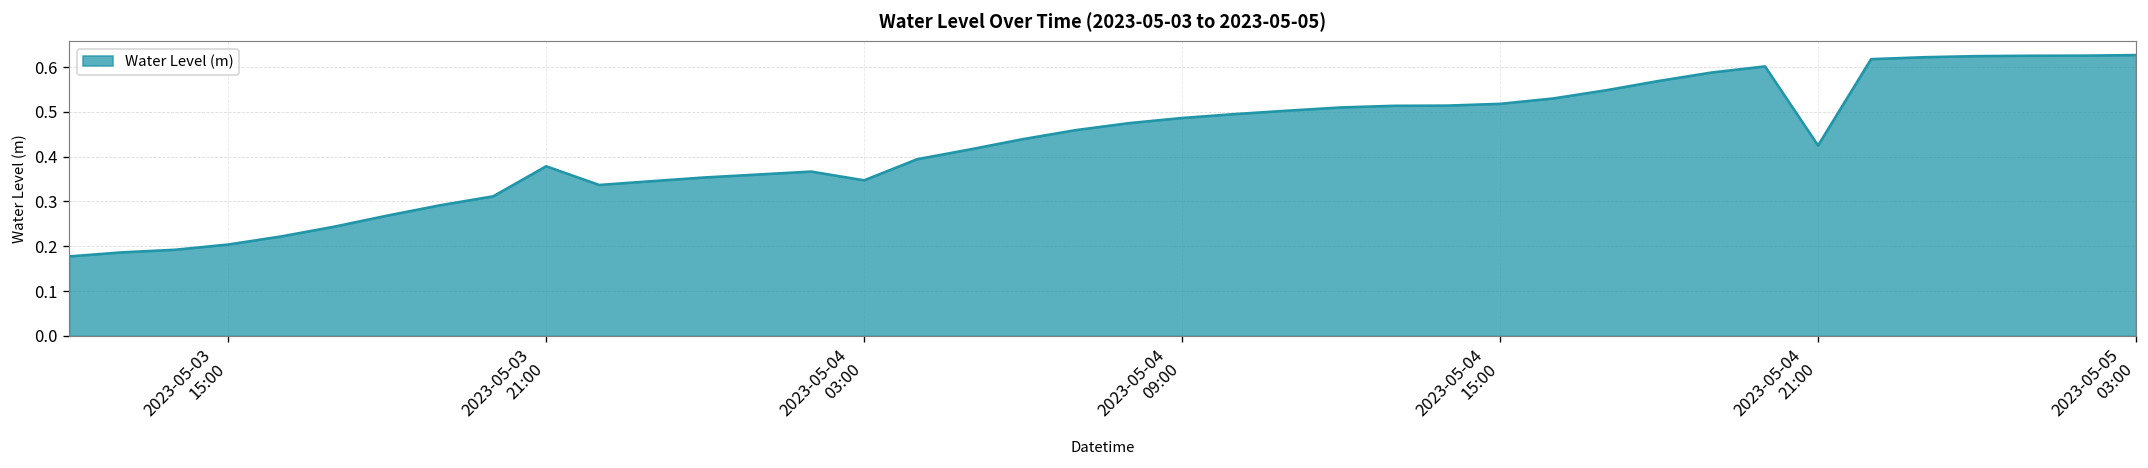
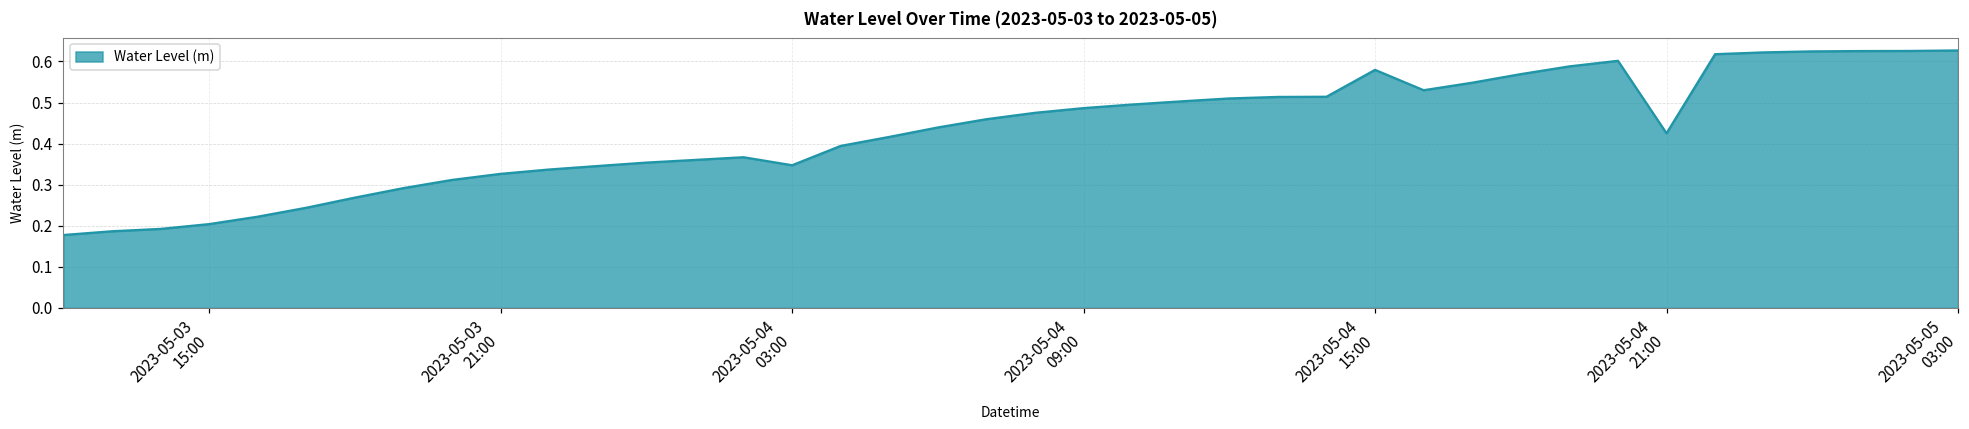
2023-05-03 21:00: 0.38 -> 0.33
2023-05-04 15:00: 0.52 -> 0.58
